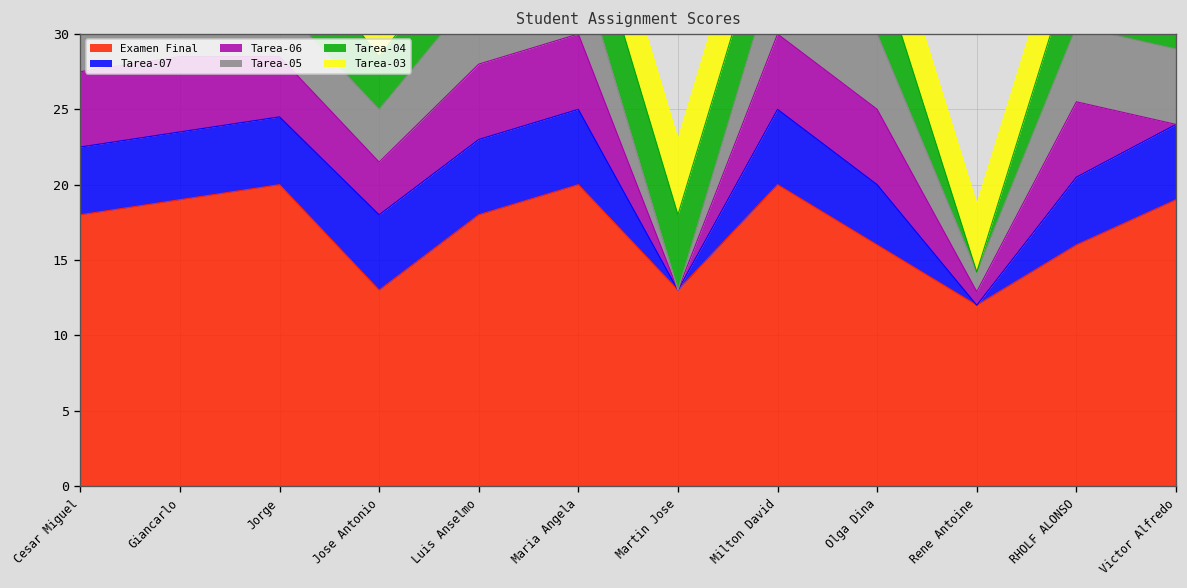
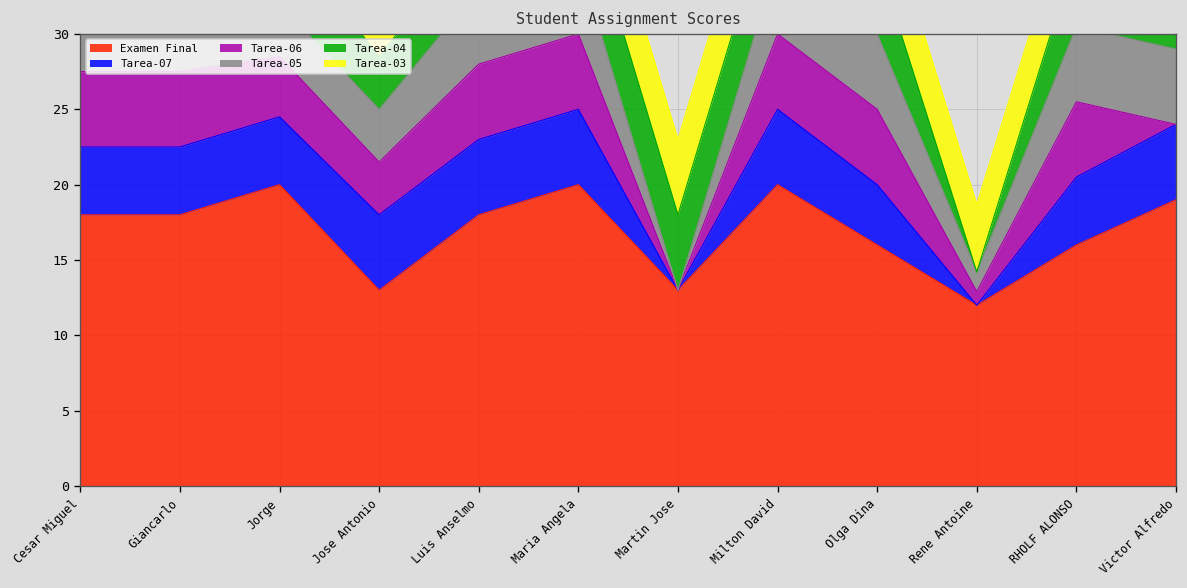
Examen Final, Giancarlo: 19 -> 18
